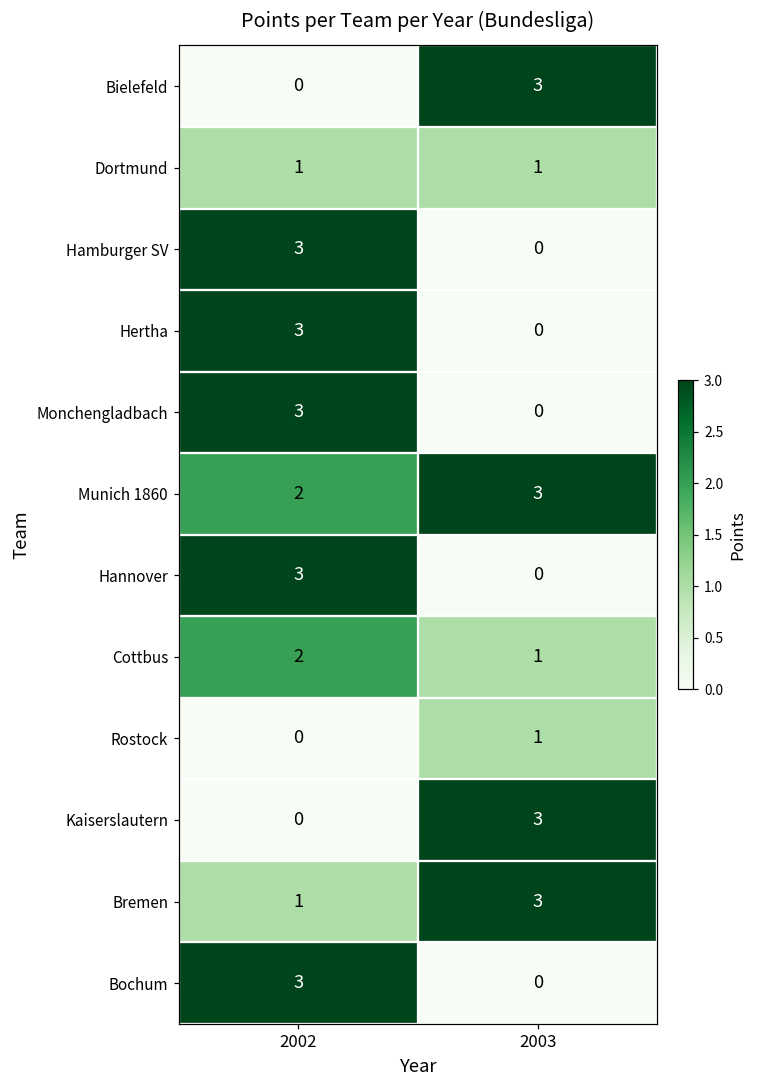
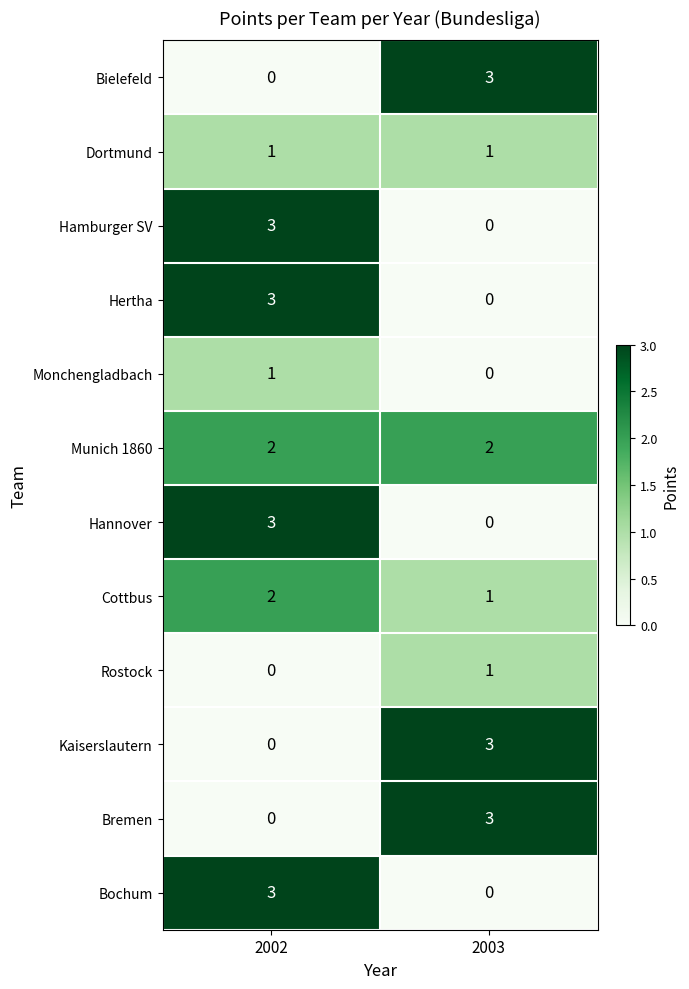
Monchengladbach, 2002: 3 -> 1
Munich 1860, 2003: 3 -> 2
Bremen, 2002: 1 -> 0
